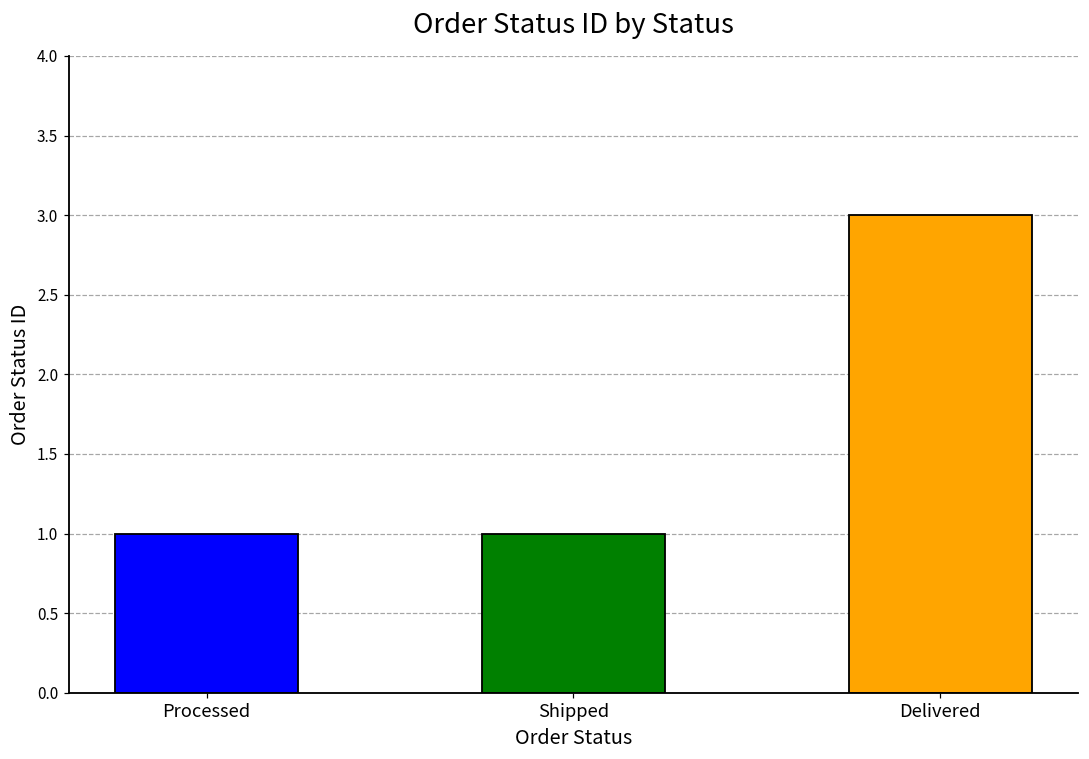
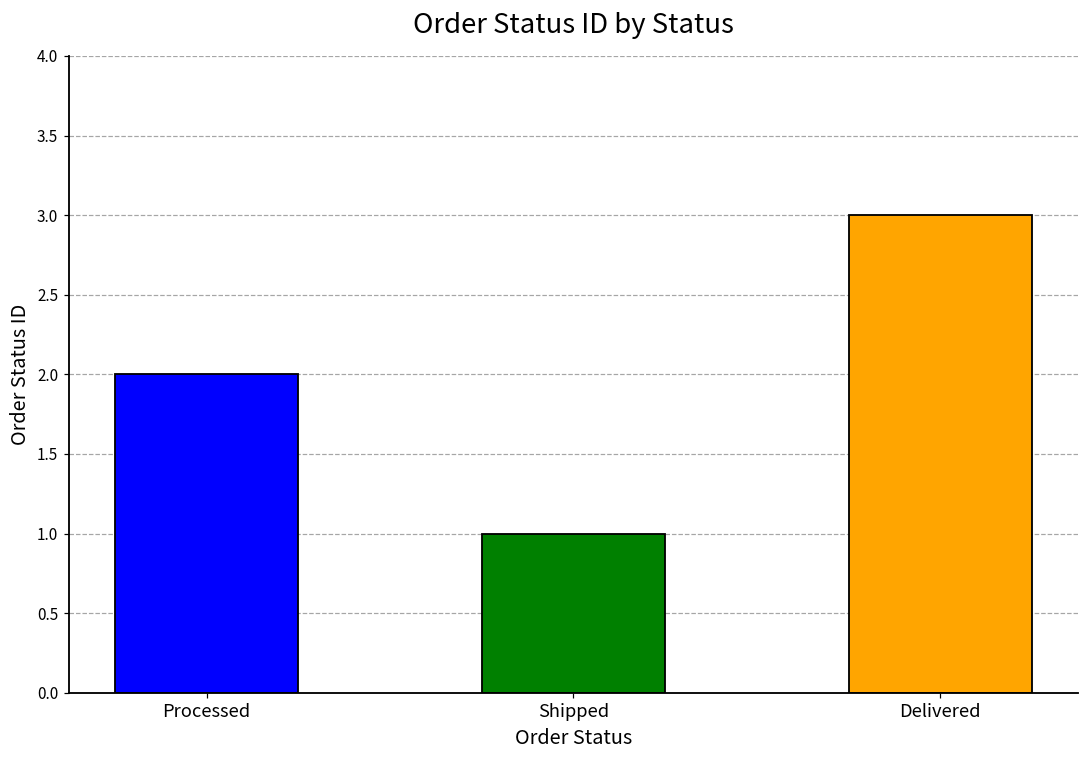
Processed: 1 -> 2
